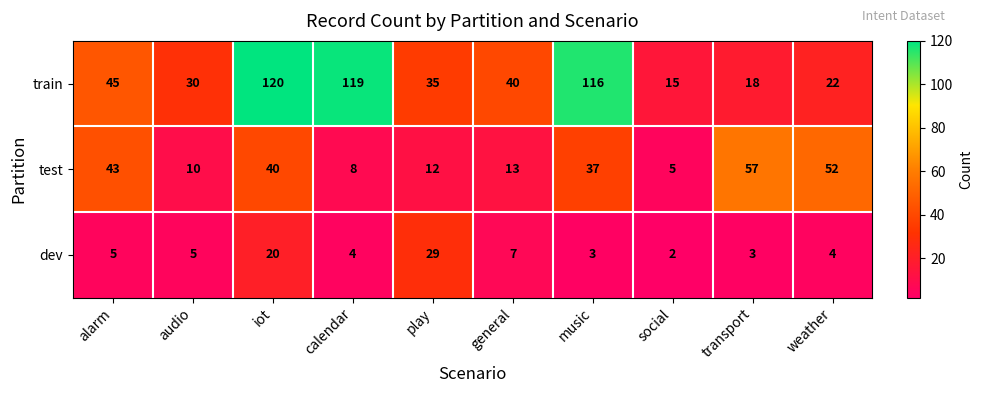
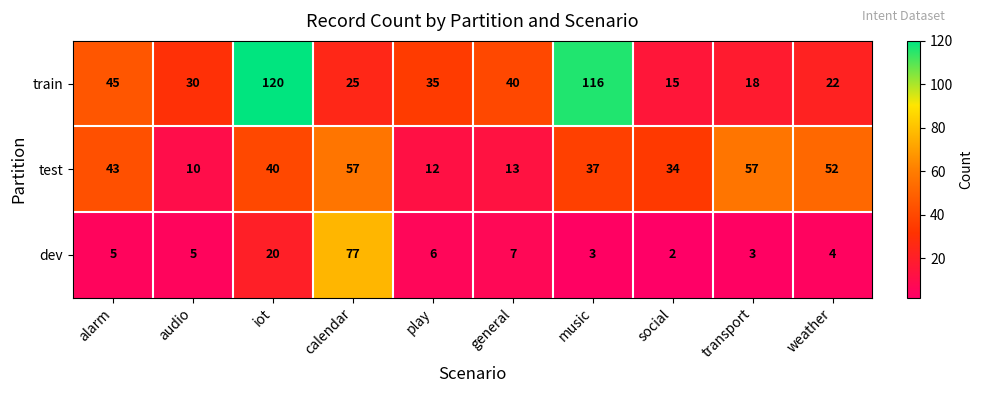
train, calendar: 119 -> 25
test, calendar: 8 -> 57
test, social: 5 -> 34
dev, calendar: 4 -> 77
dev, play: 29 -> 6
